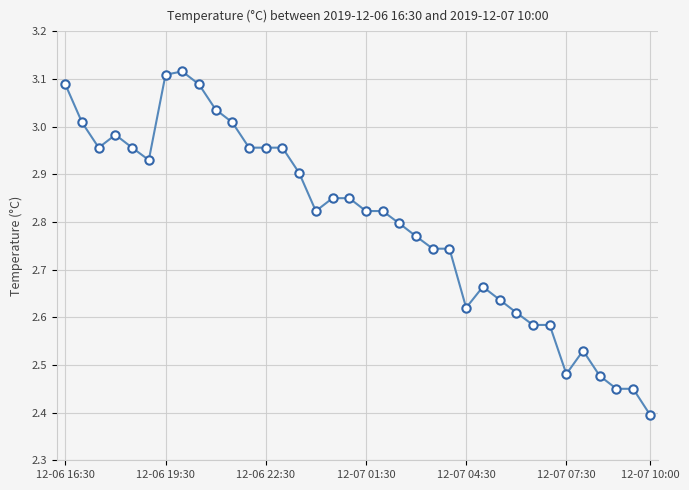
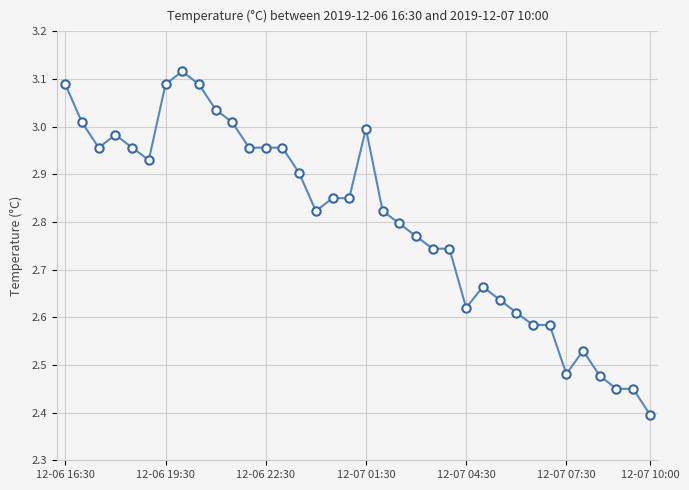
12-06 19:30: 3.11 -> 3.09
12-07 01:30: 2.82 -> 3.00
